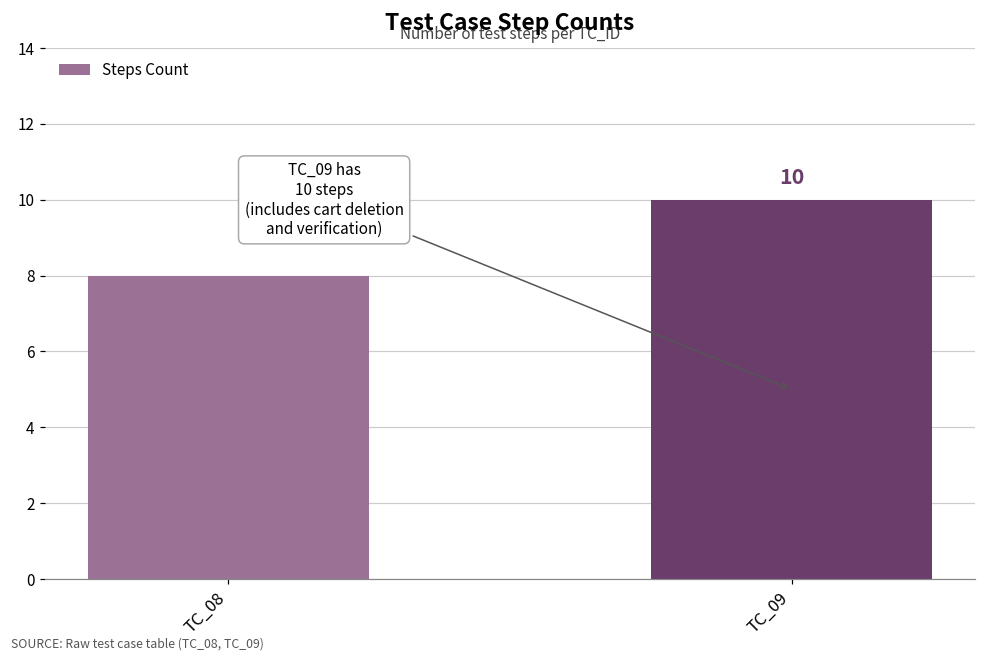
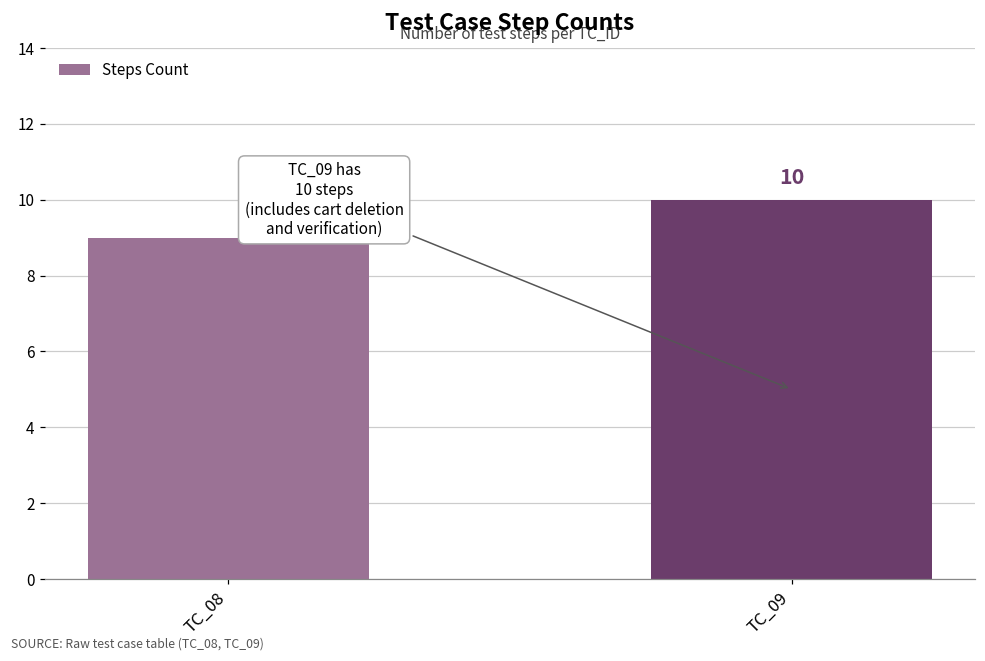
TC_08: 8 -> 9
